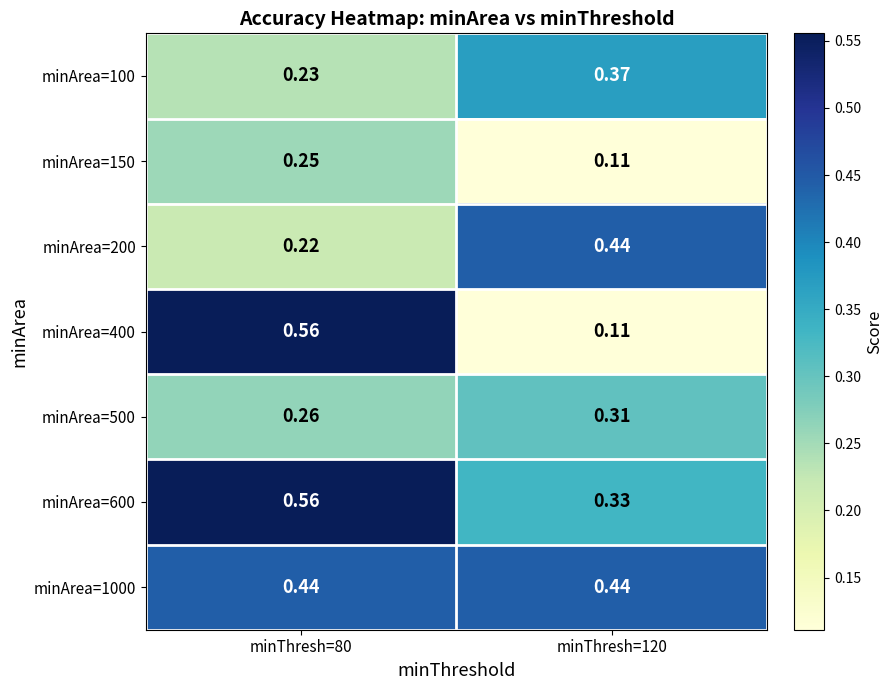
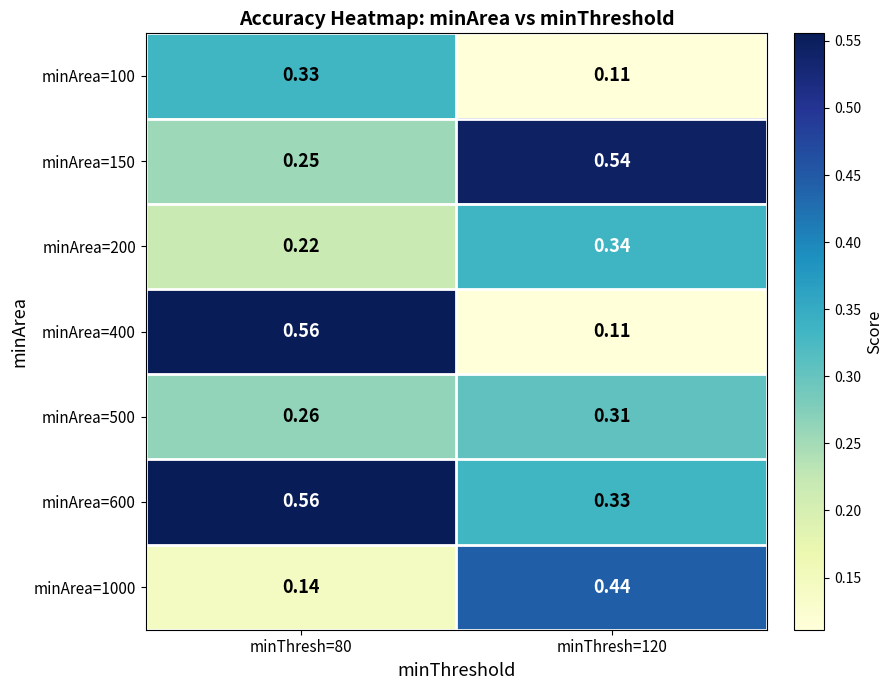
minArea=100, minThresh=80: 0.23 -> 0.33
minArea=100, minThresh=120: 0.37 -> 0.11
minArea=150, minThresh=120: 0.11 -> 0.54
minArea=200, minThresh=120: 0.44 -> 0.34
minArea=1000, minThresh=80: 0.44 -> 0.14
